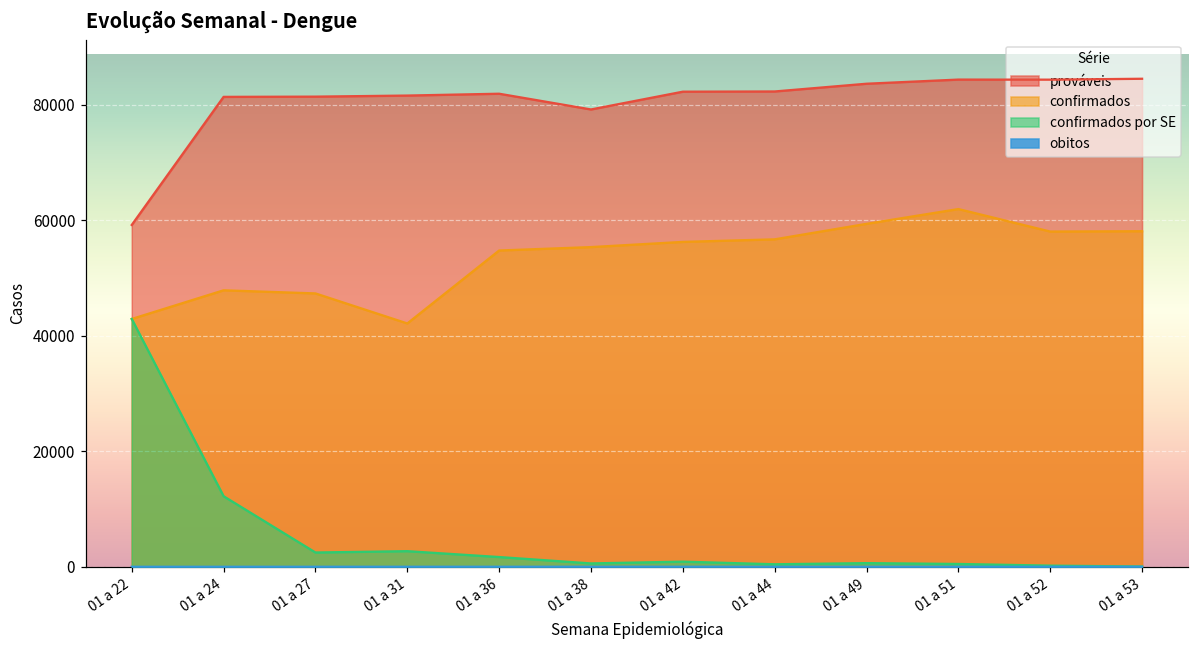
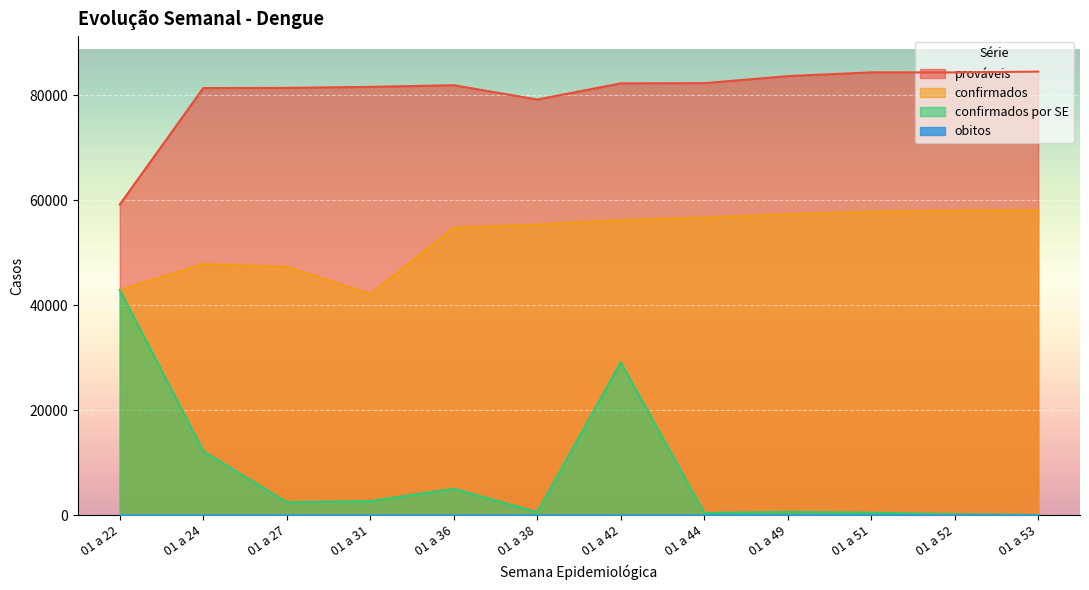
confirmados por SE, 01 a 36: 2000 -> 5000
confirmados por SE, 01 a 42: 1000 -> 29000
confirmados, 01 a 49: 59000 -> 57000
confirmados, 01 a 51: 62000 -> 58000
